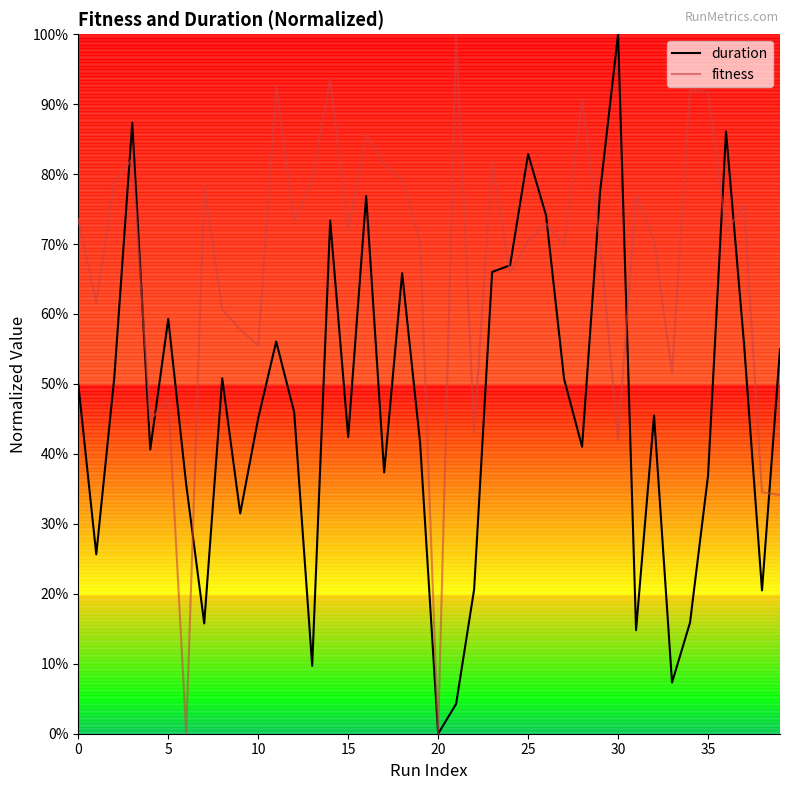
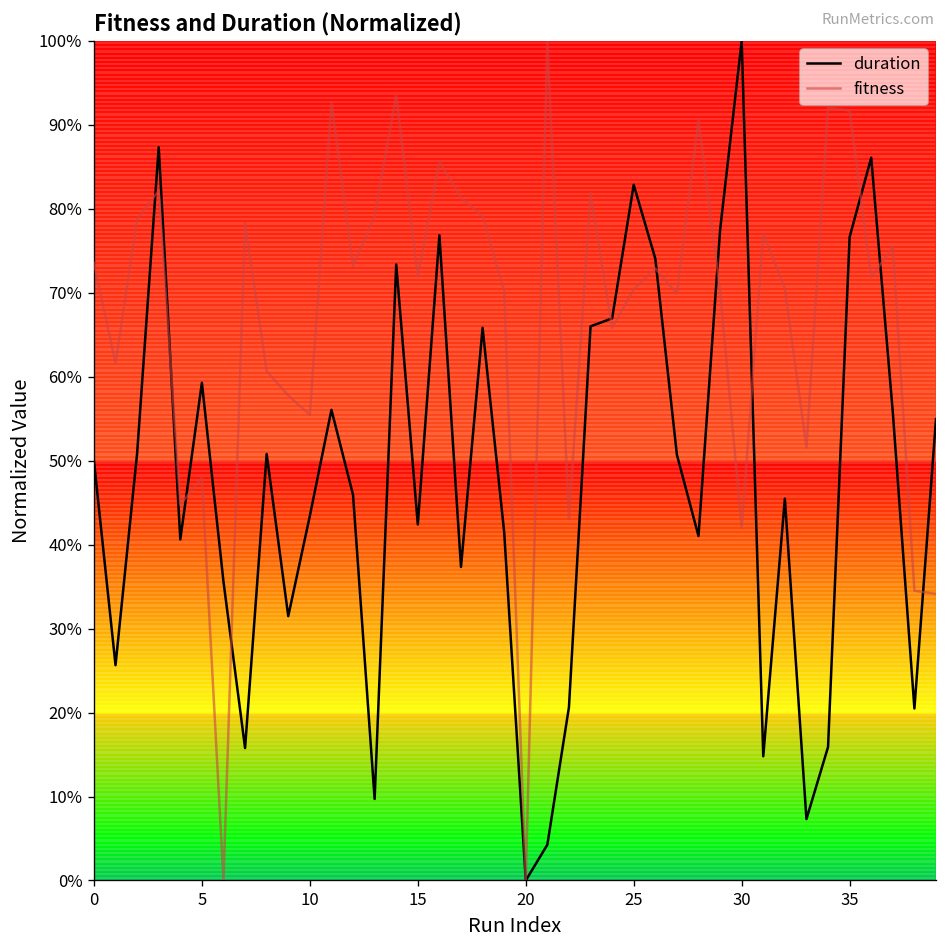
duration, 10: 45% -> 43%
duration, 35: 37% -> 77%
